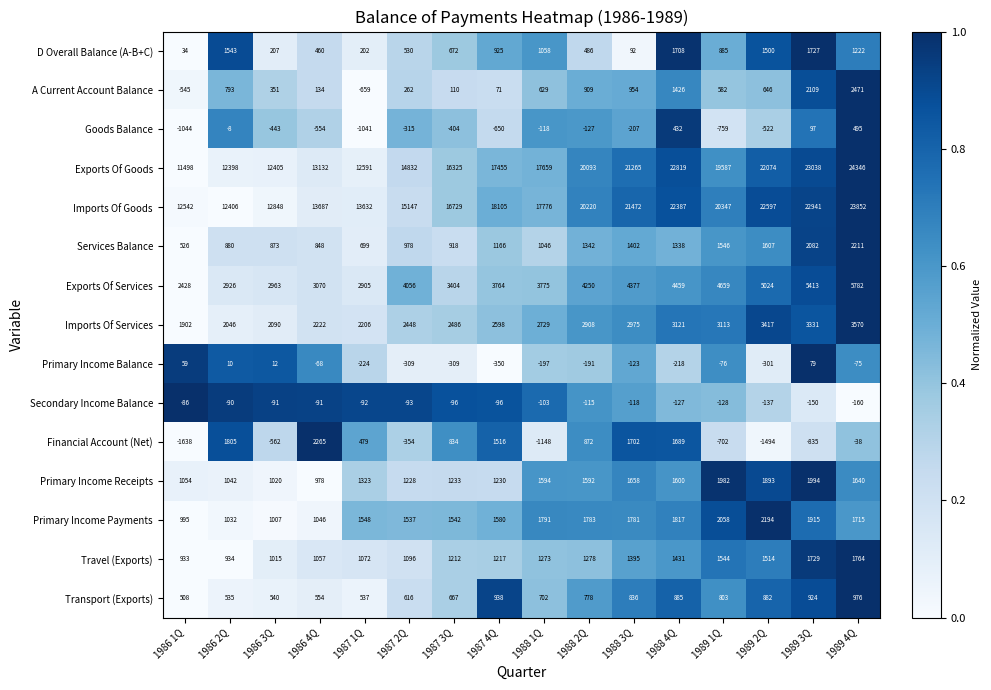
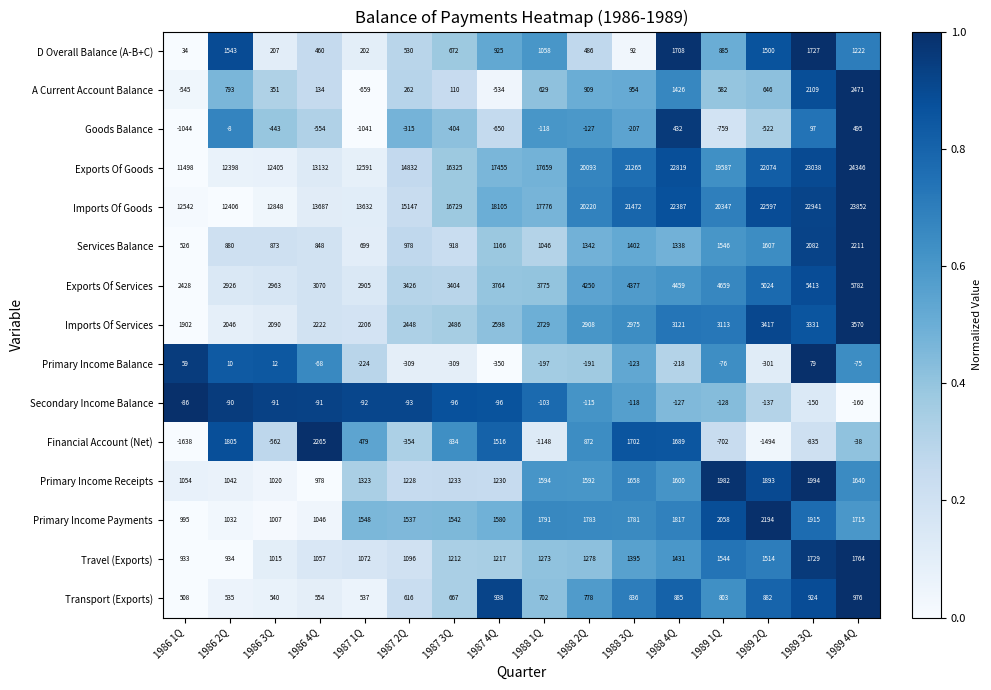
A Current Account Balance, 1987 4Q: 71 -> -534
Exports Of Services, 1987 2Q: 4056 -> 3426
